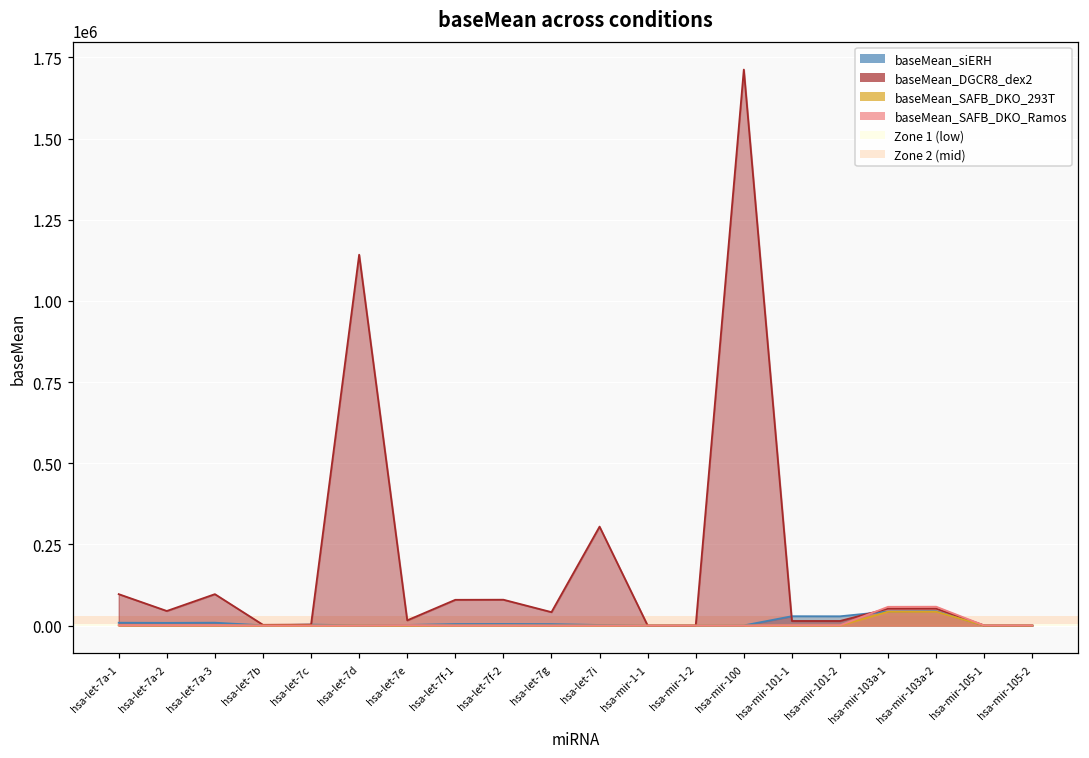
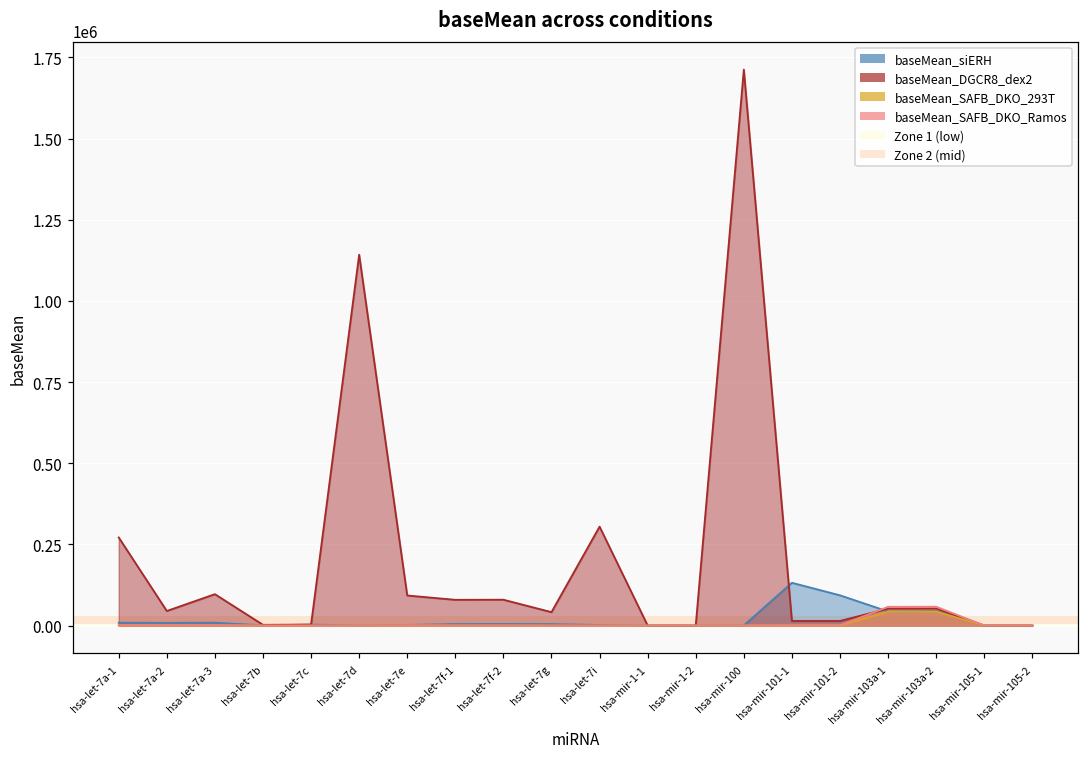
baseMean_DGCR8_dex2, hsa-let-7a-1: 100000 -> 270000
baseMean_DGCR8_dex2, hsa-let-7e: 20000 -> 90000
baseMean_siERH, hsa-mir-101-1: 30000 -> 130000
baseMean_siERH, hsa-mir-101-2: 30000 -> 90000
